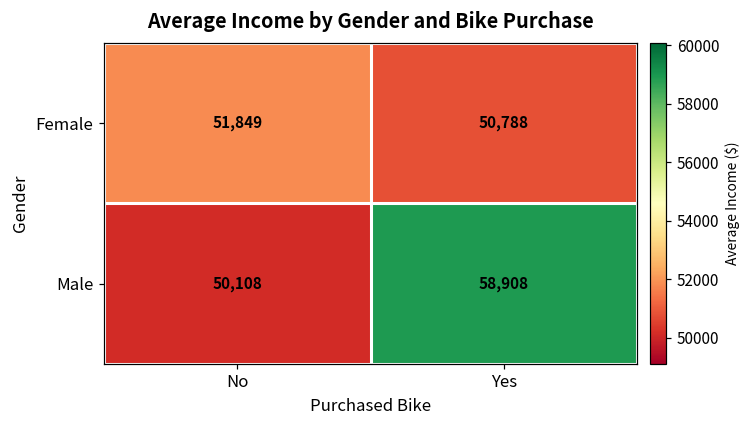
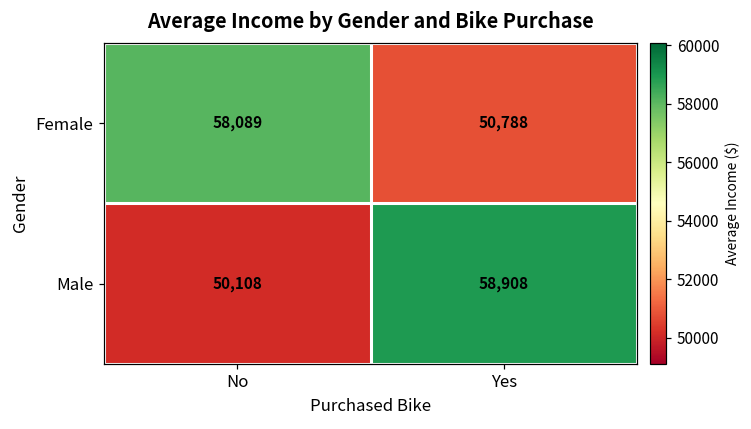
Female, No: 51,849 -> 58,089
